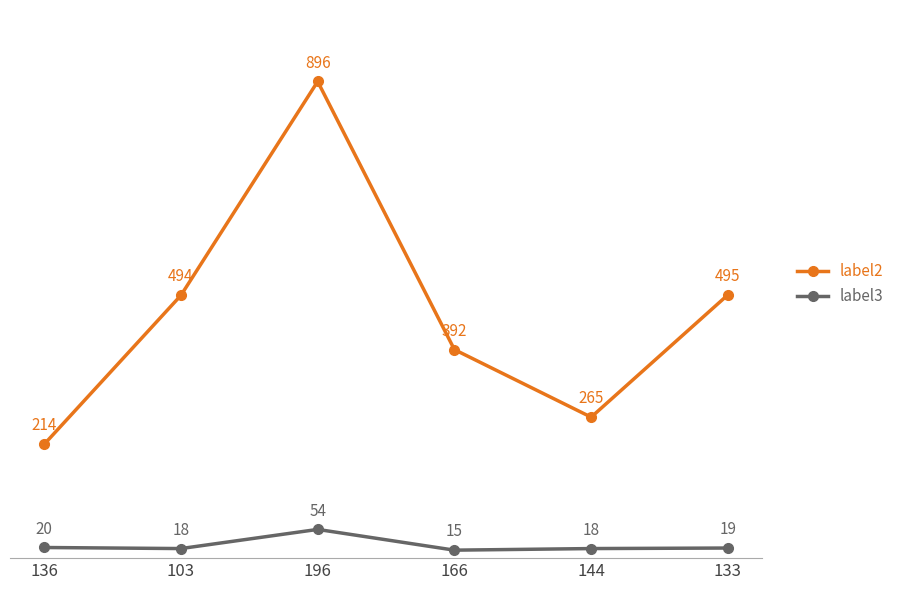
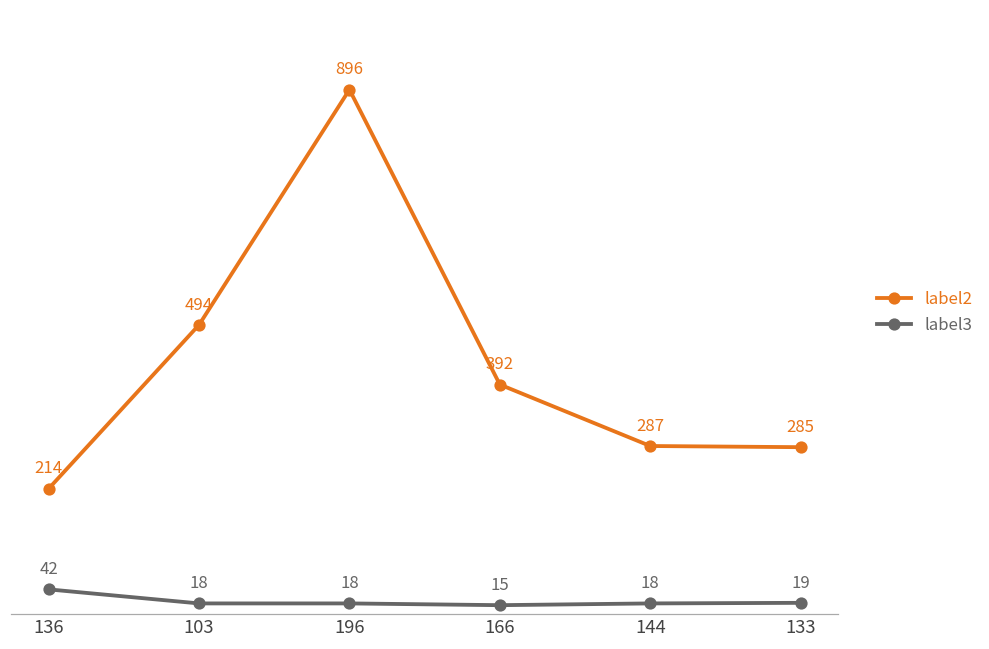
label3, 136: 20 -> 42
label3, 196: 54 -> 18
label2, 144: 265 -> 287
label2, 133: 495 -> 285
